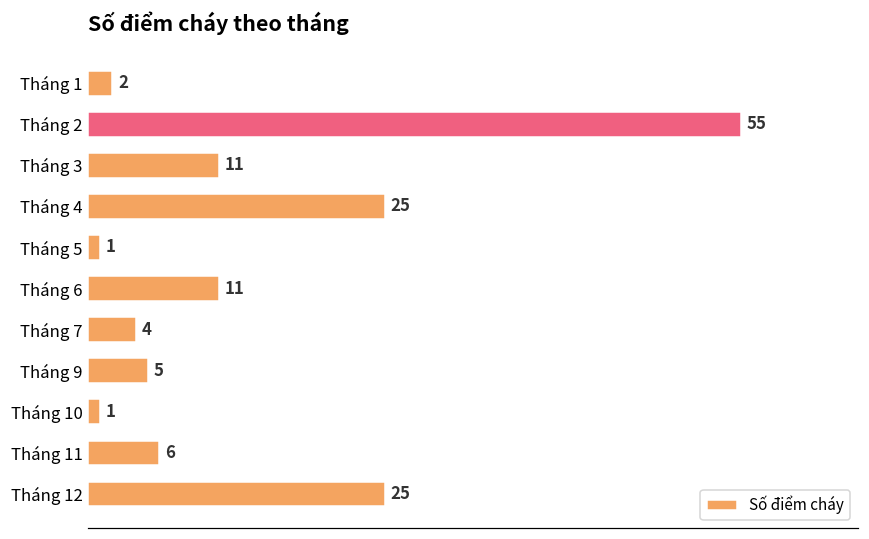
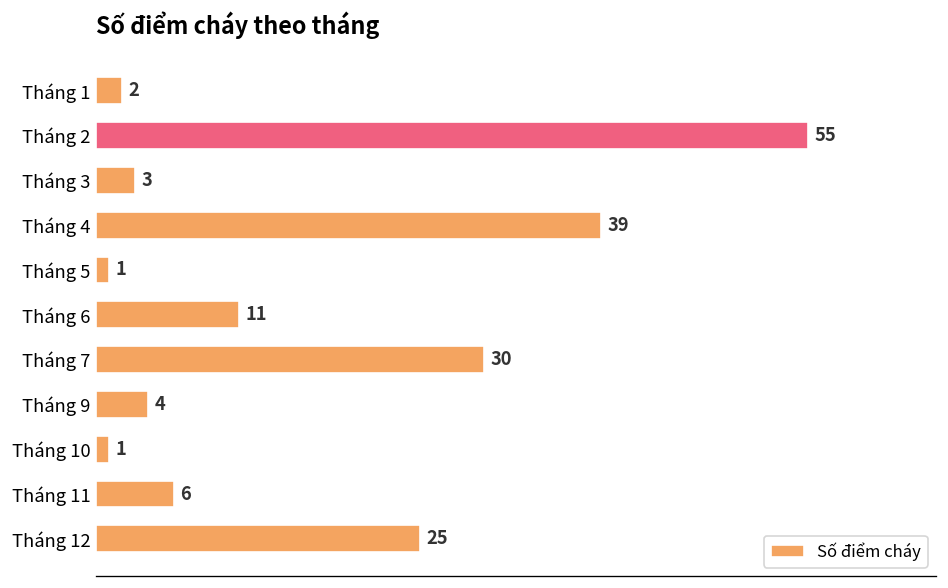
Tháng 3: 11 -> 3
Tháng 4: 25 -> 39
Tháng 7: 4 -> 30
Tháng 9: 5 -> 4
